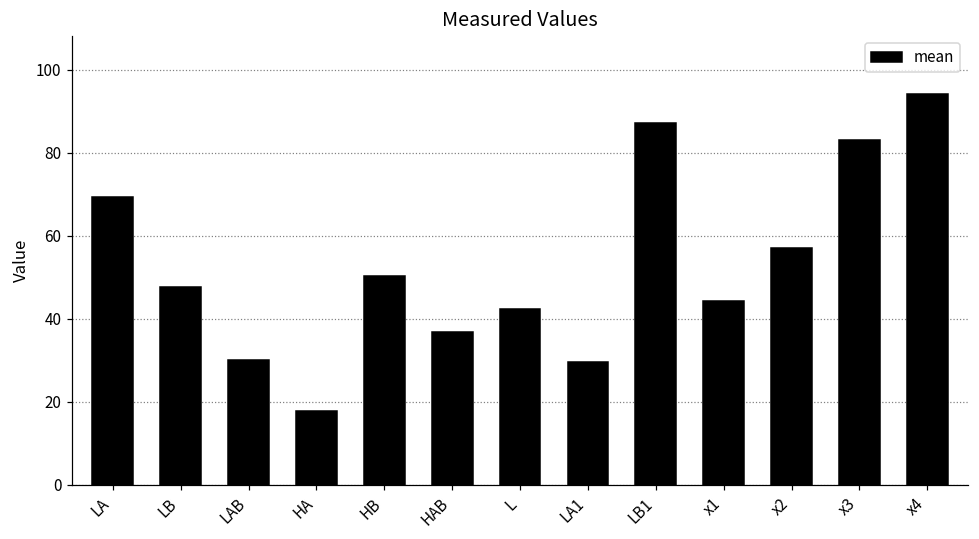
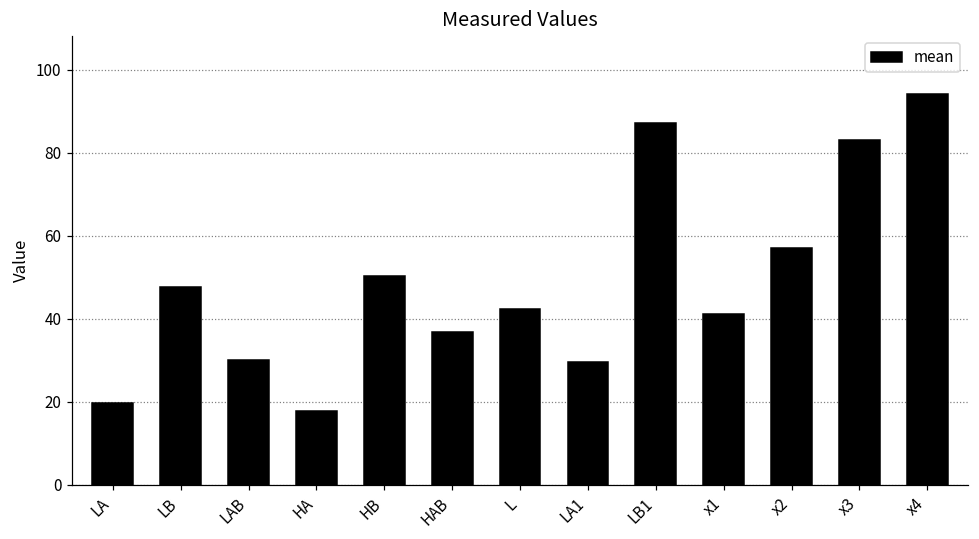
LA: 69 -> 20
x1: 44 -> 41
